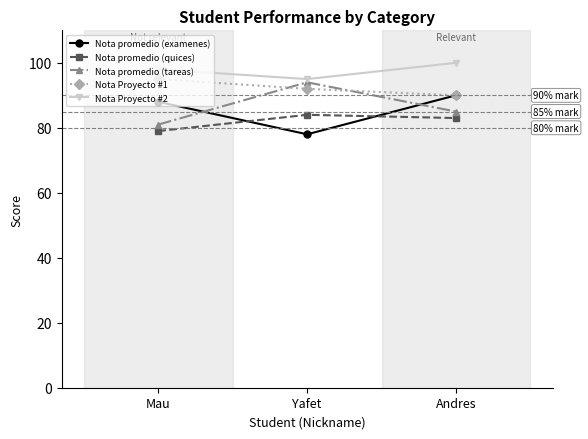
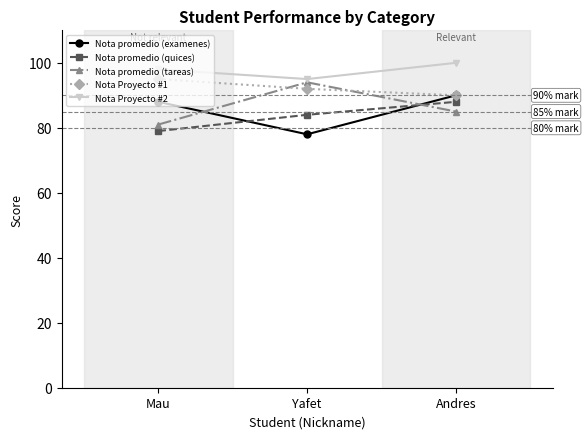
Nota promedio (quices), Andres: 83 -> 88
